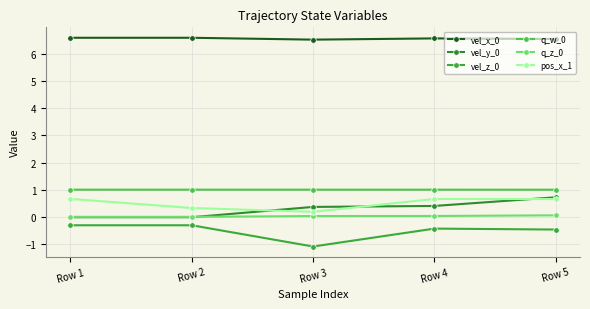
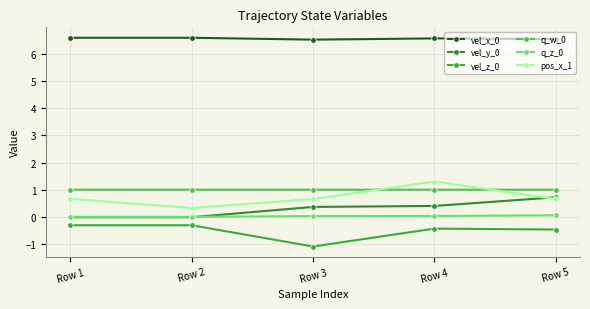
pos_x_1, Row 3: 0.2 -> 0.7
pos_x_1, Row 4: 0.7 -> 1.3
